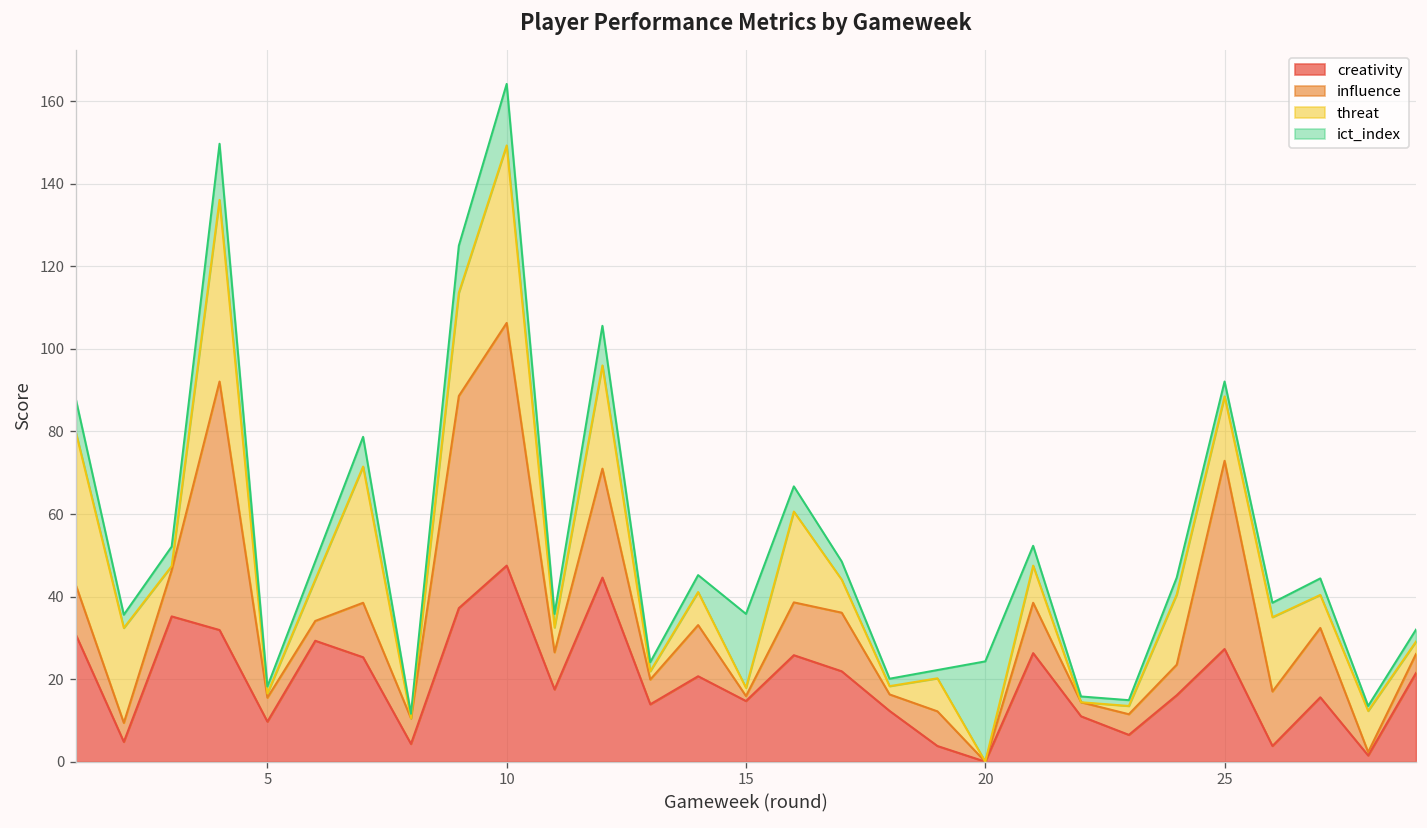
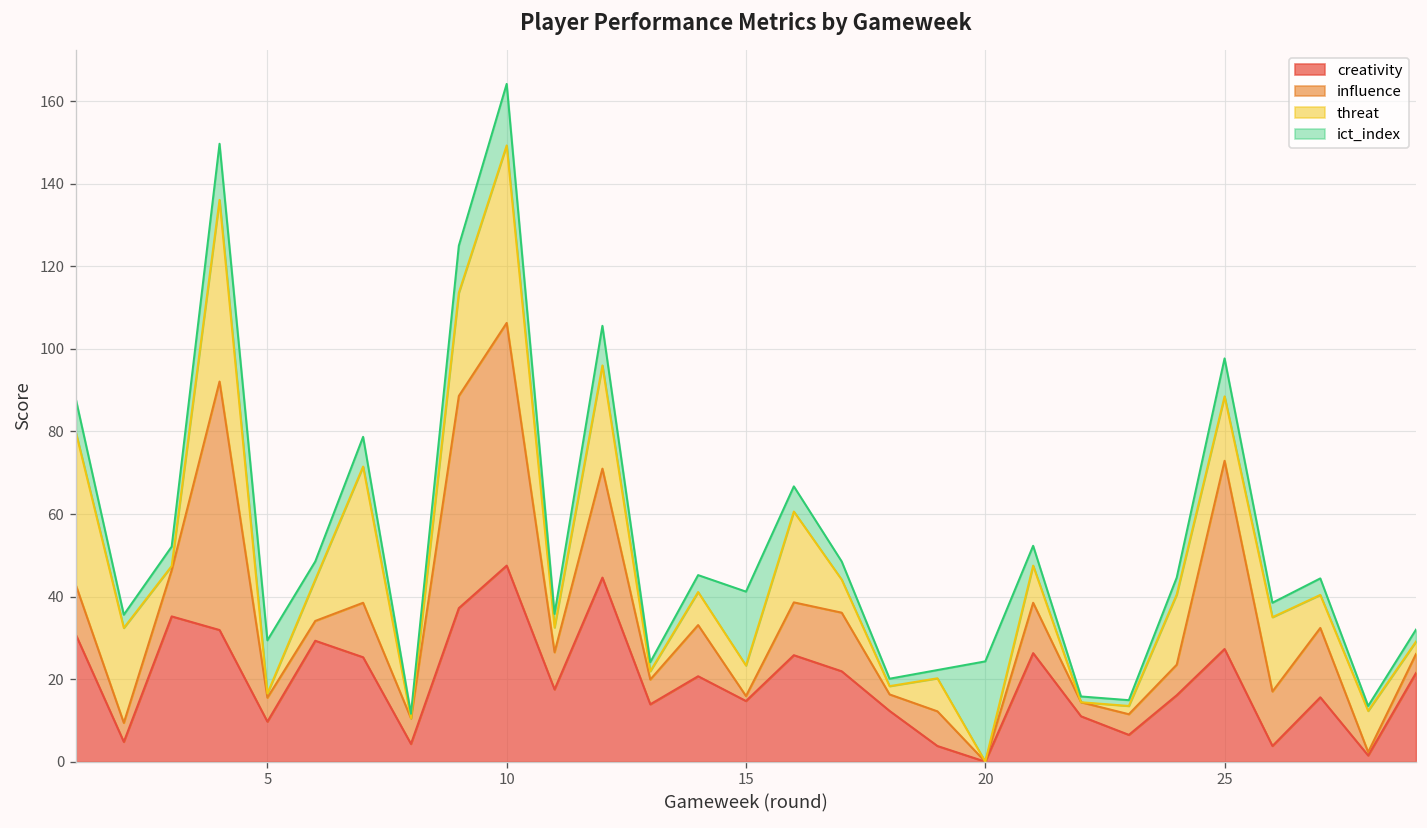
ict_index, 5: 2 -> 13
threat, 15: 2 -> 7
ict_index, 25: 4 -> 9
